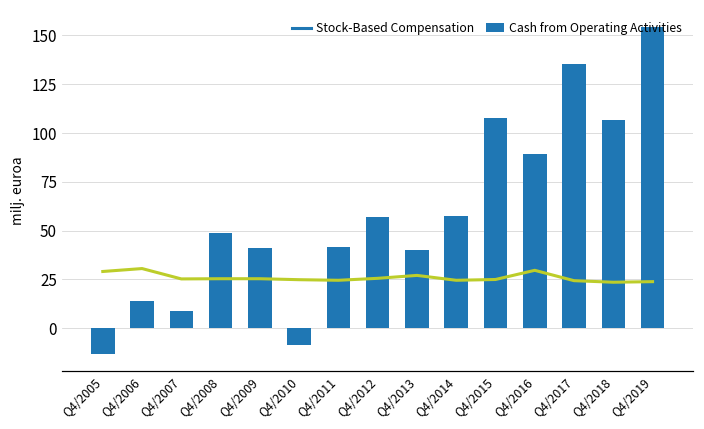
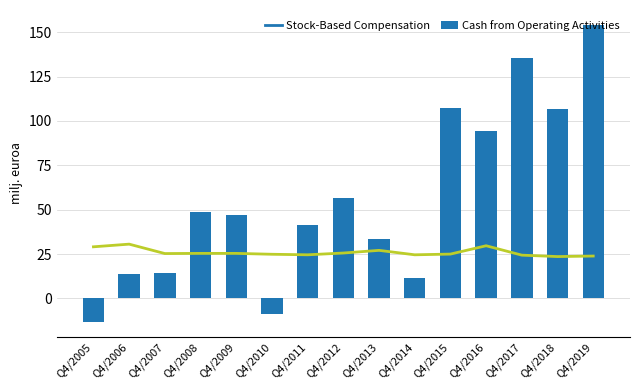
Cash from Operating Activities, Q4/2007: 9 -> 14
Cash from Operating Activities, Q4/2009: 41 -> 47
Cash from Operating Activities, Q4/2013: 40 -> 34
Cash from Operating Activities, Q4/2014: 58 -> 12
Cash from Operating Activities, Q4/2016: 89 -> 95
